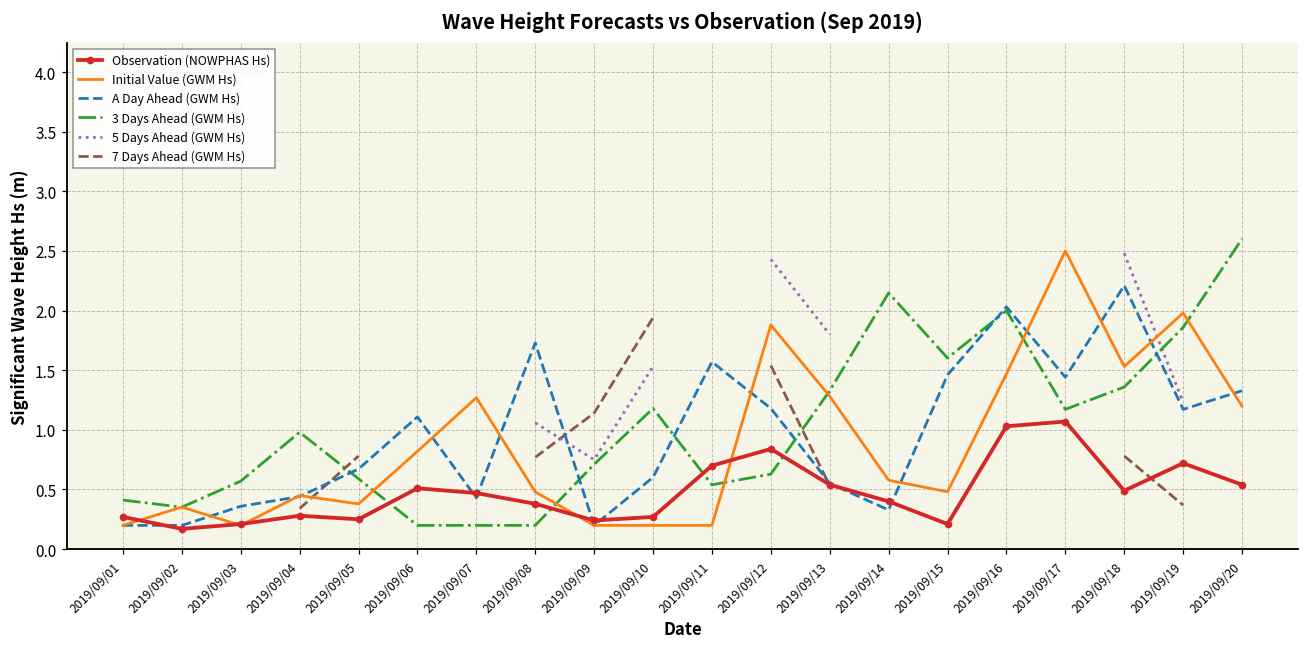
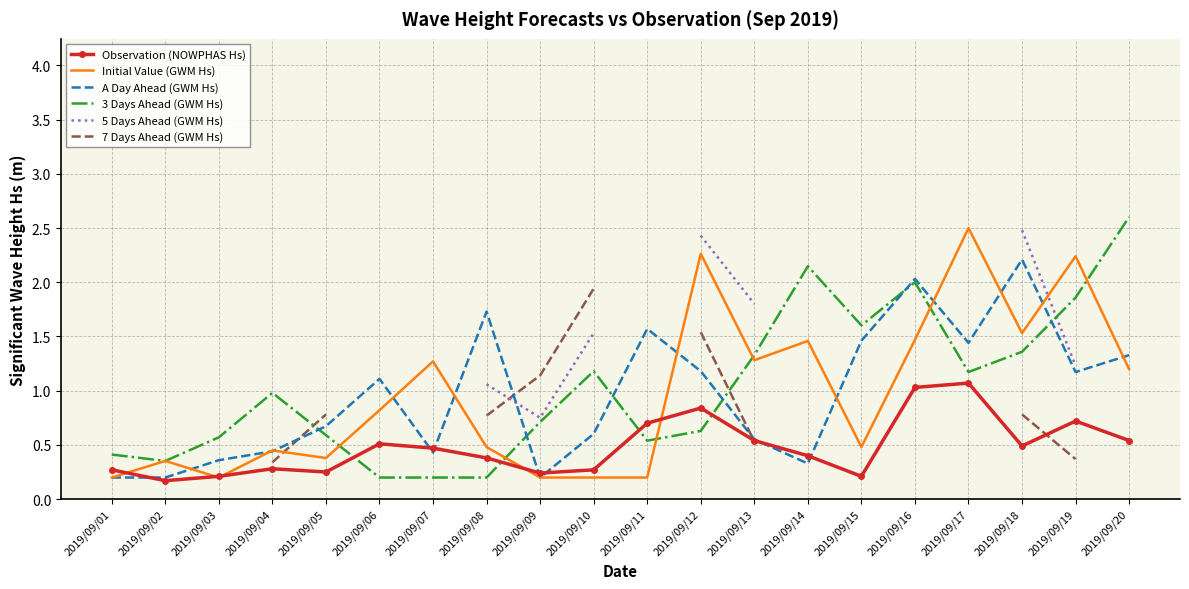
Initial Value (GWM Hs), 2019/09/12: 1.88 -> 2.26
Initial Value (GWM Hs), 2019/09/14: 0.58 -> 1.46
Initial Value (GWM Hs), 2019/09/19: 1.98 -> 2.24
